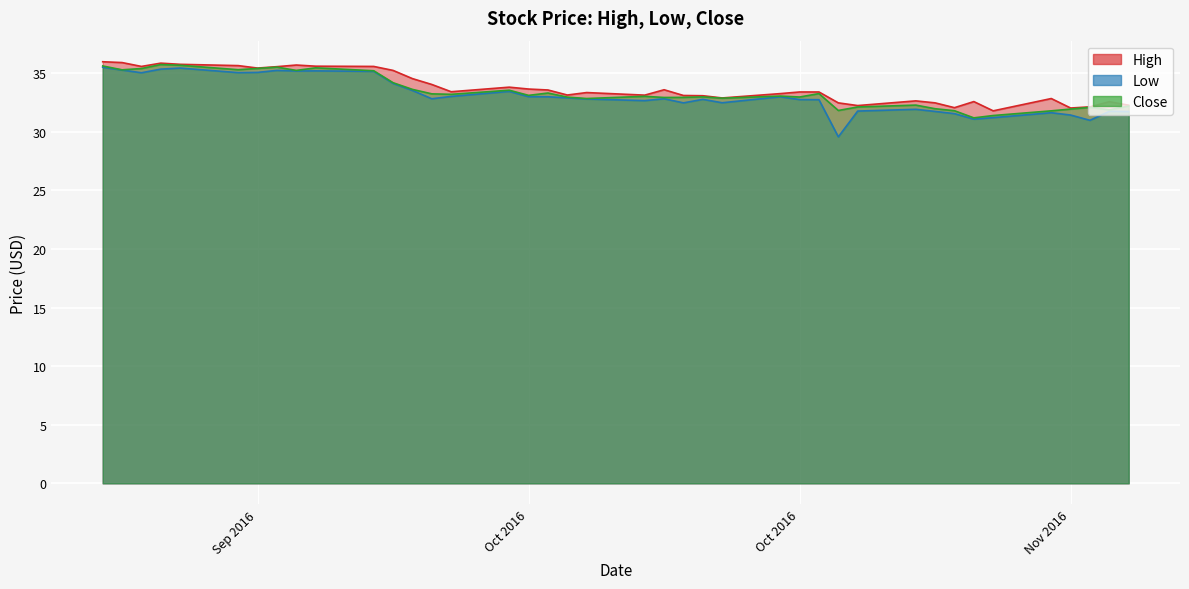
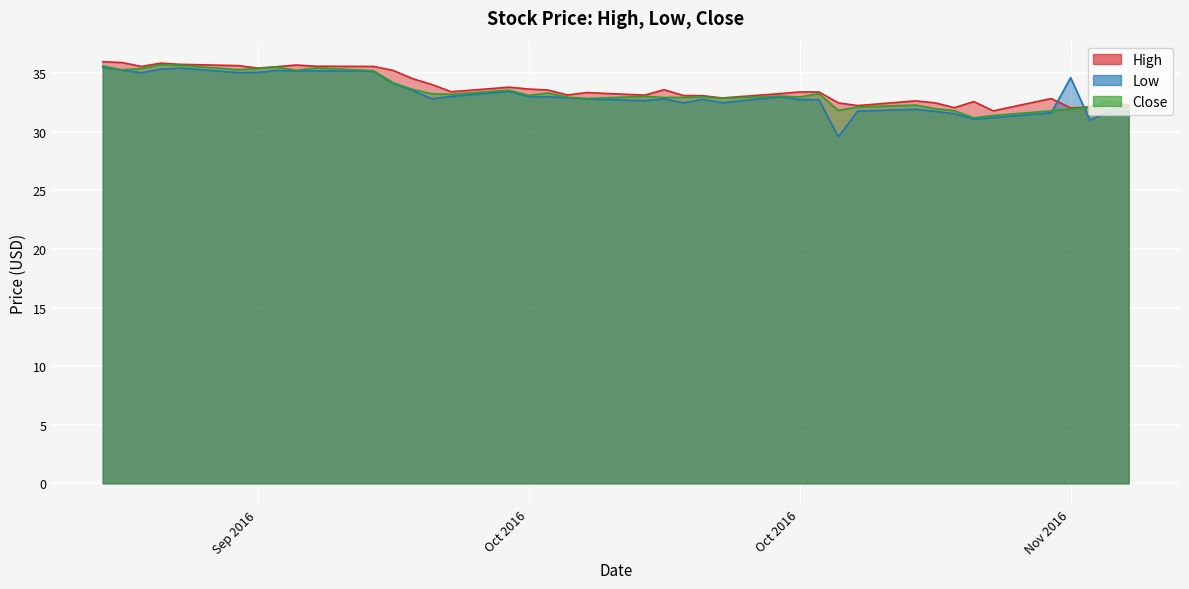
Low, Nov 2016: 31.4 -> 34.6
